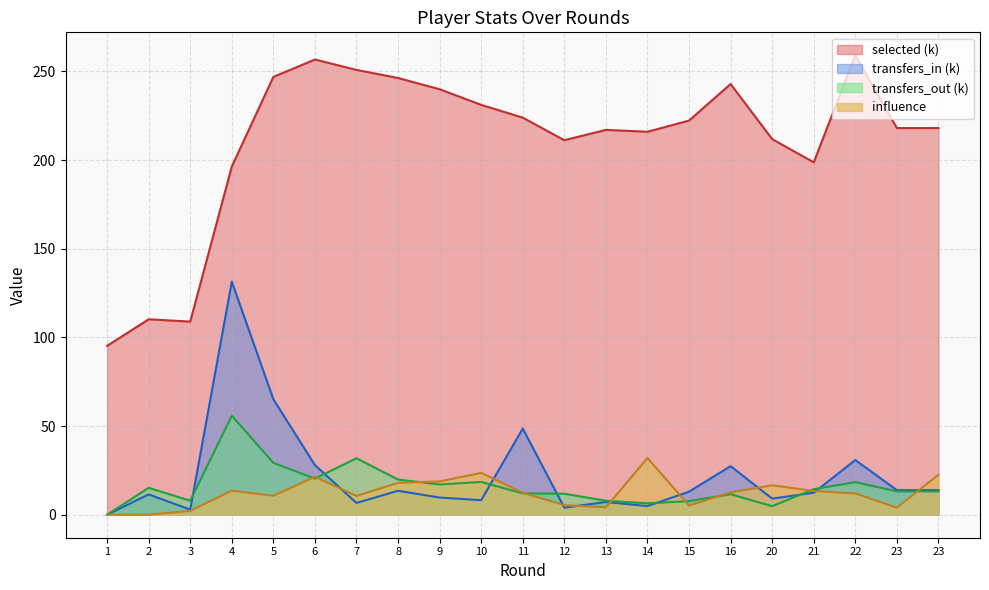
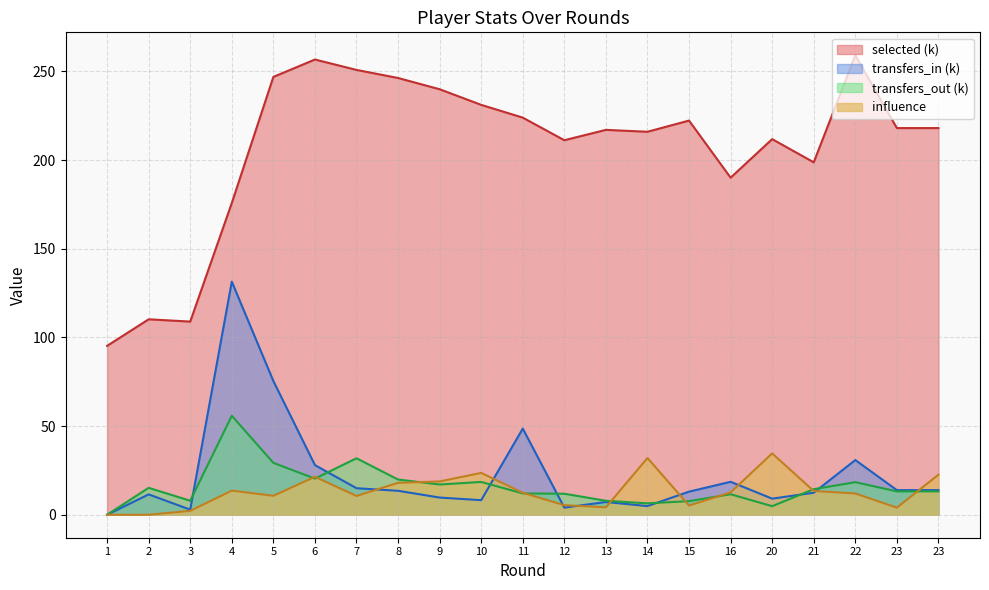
selected (k), 4: 196 -> 176
transfers_in (k), 5: 65 -> 75
transfers_in (k), 7: 7 -> 15
selected (k), 16: 243 -> 190
transfers_in (k), 16: 27 -> 19
influence, 20: 17 -> 35
